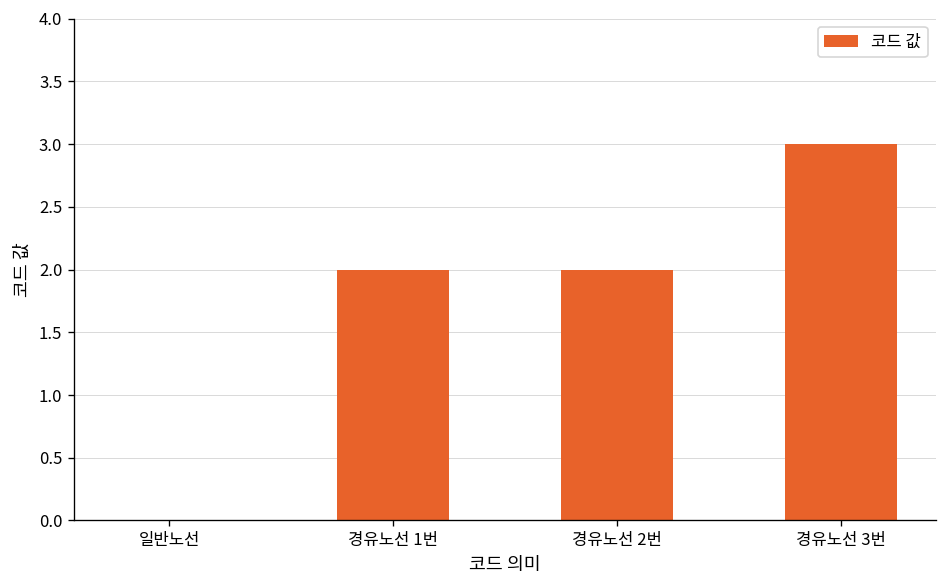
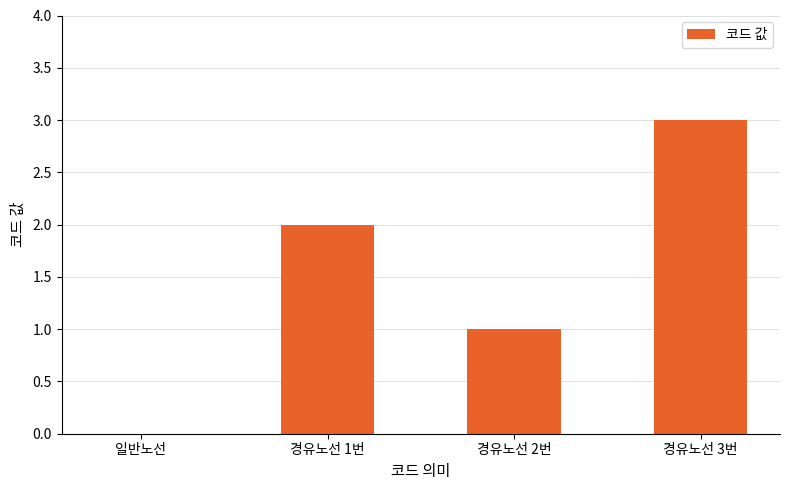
경유노선 2번: 2 -> 1
